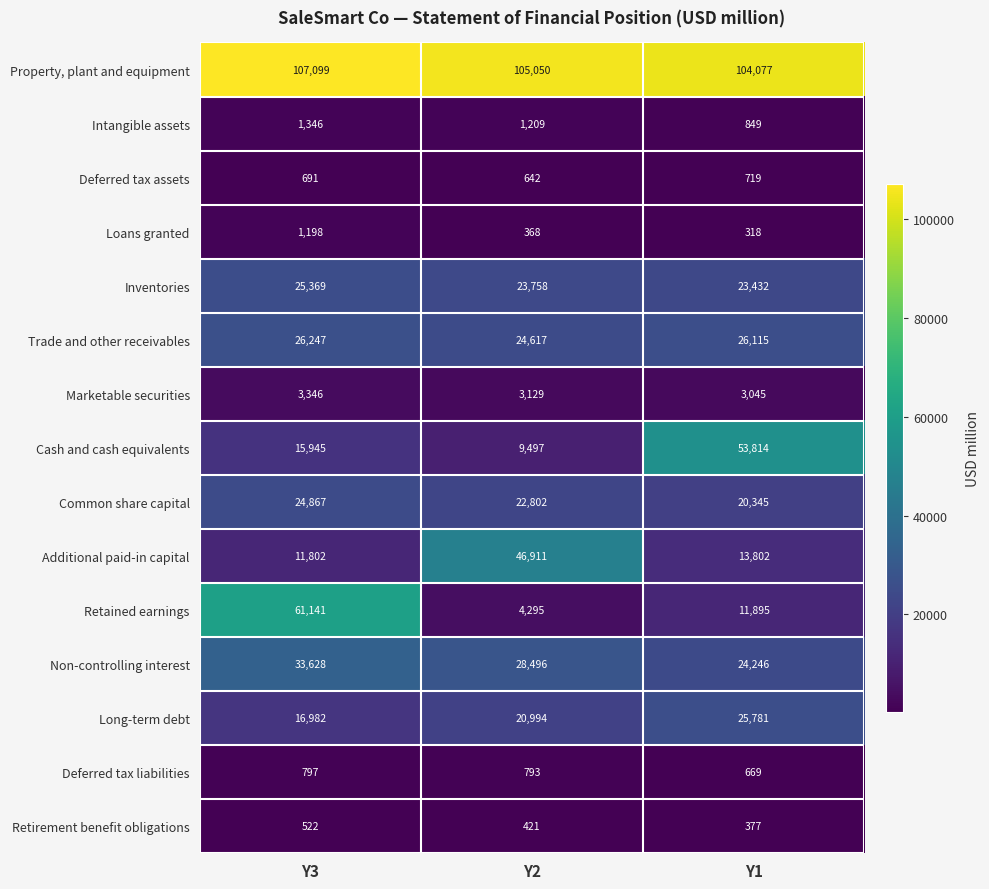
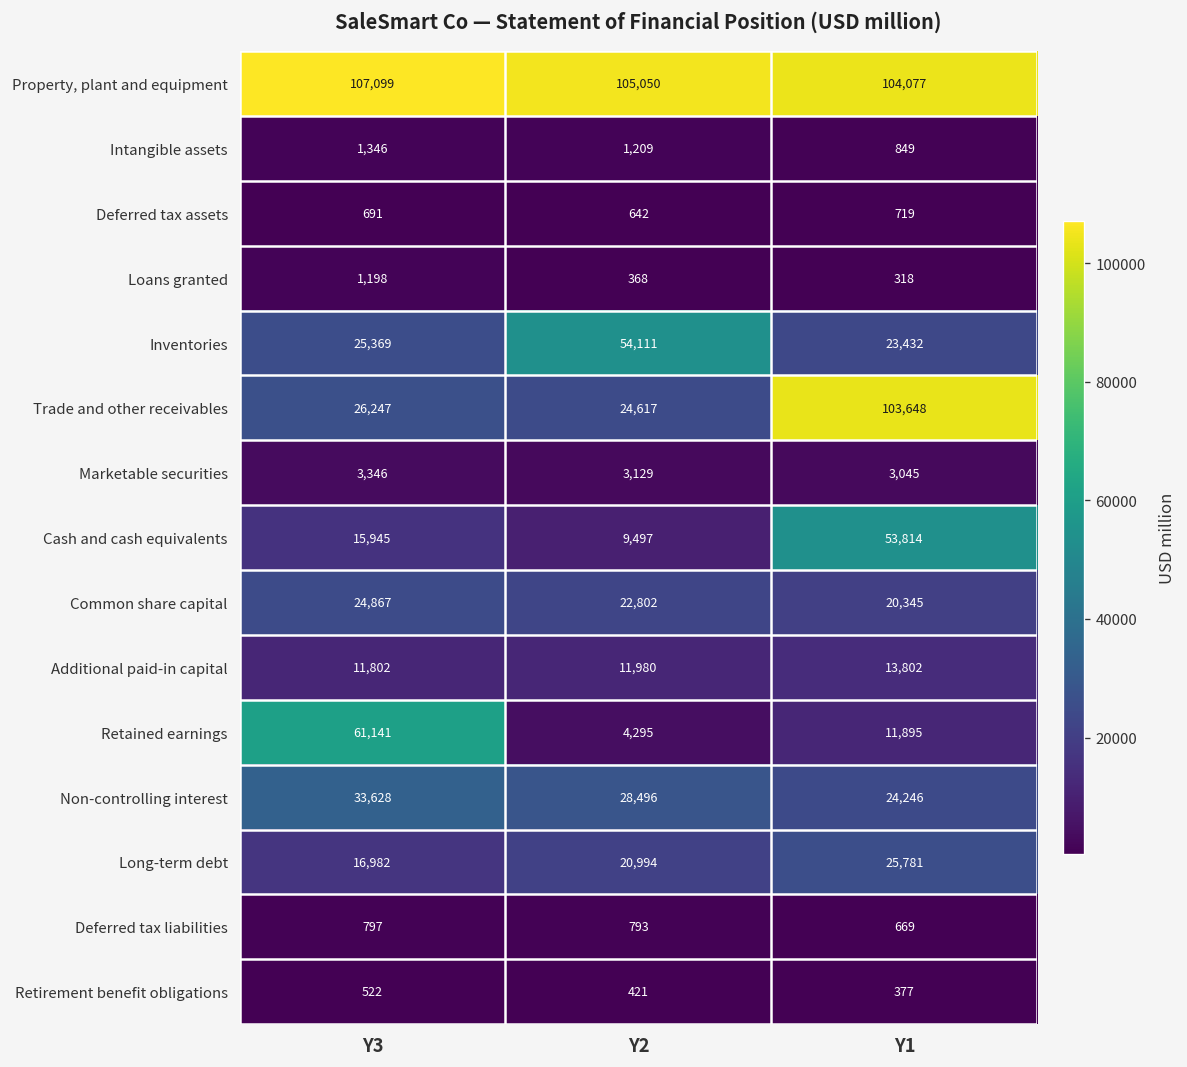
Inventories, Y2: 23,758 -> 54,111
Trade and other receivables, Y1: 26,115 -> 103,648
Additional paid-in capital, Y2: 46,911 -> 11,980
